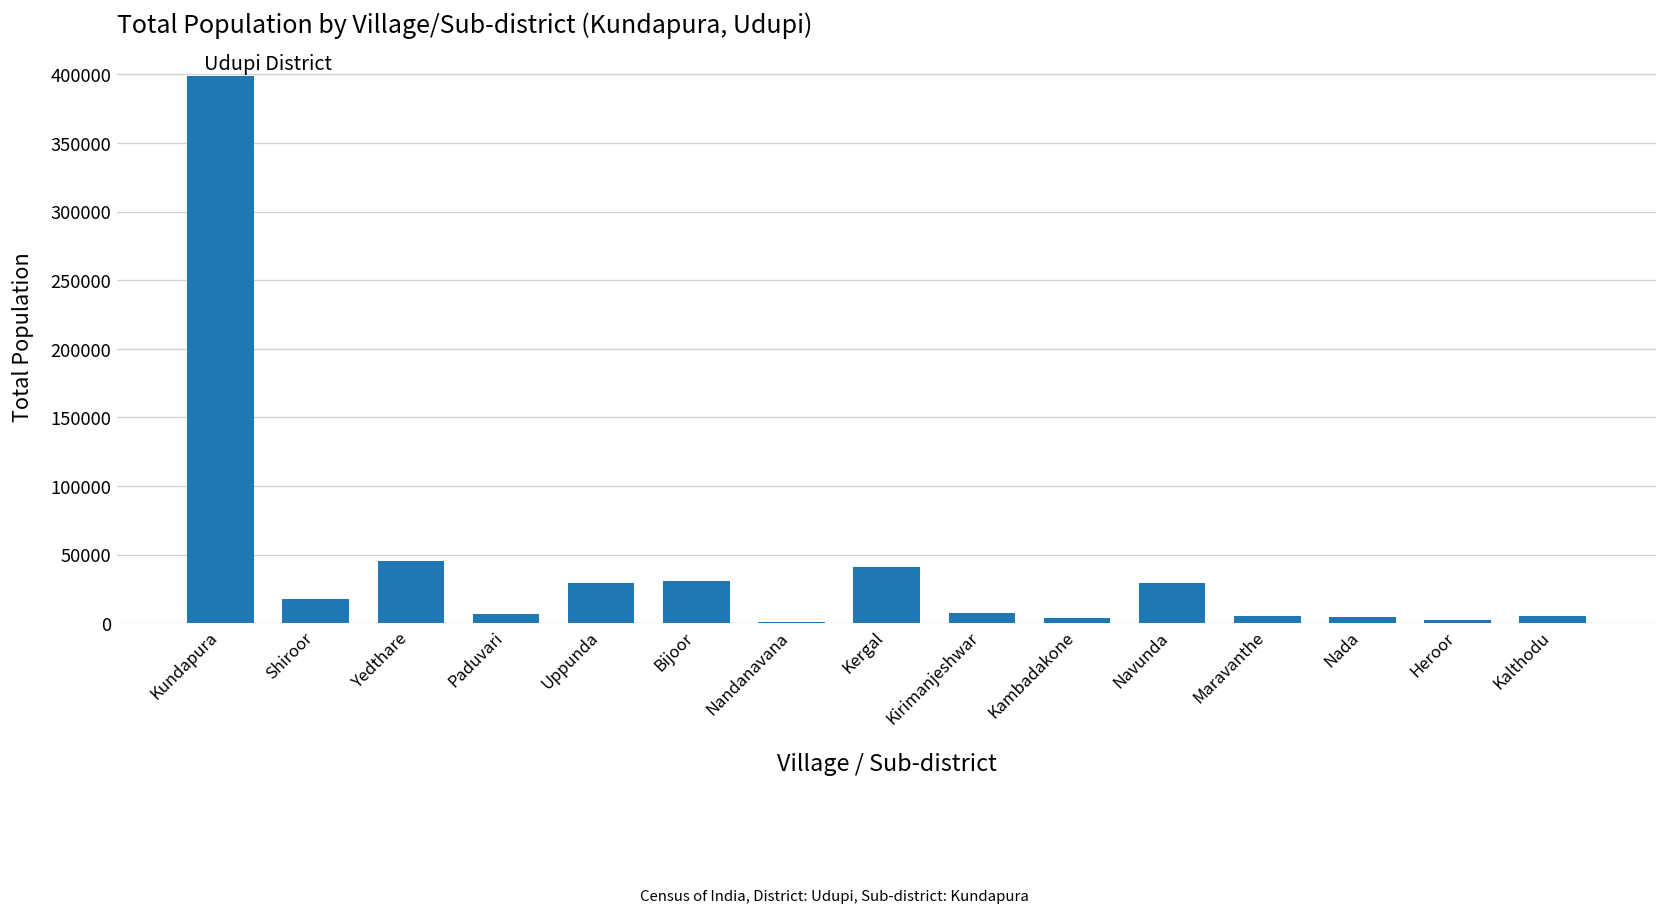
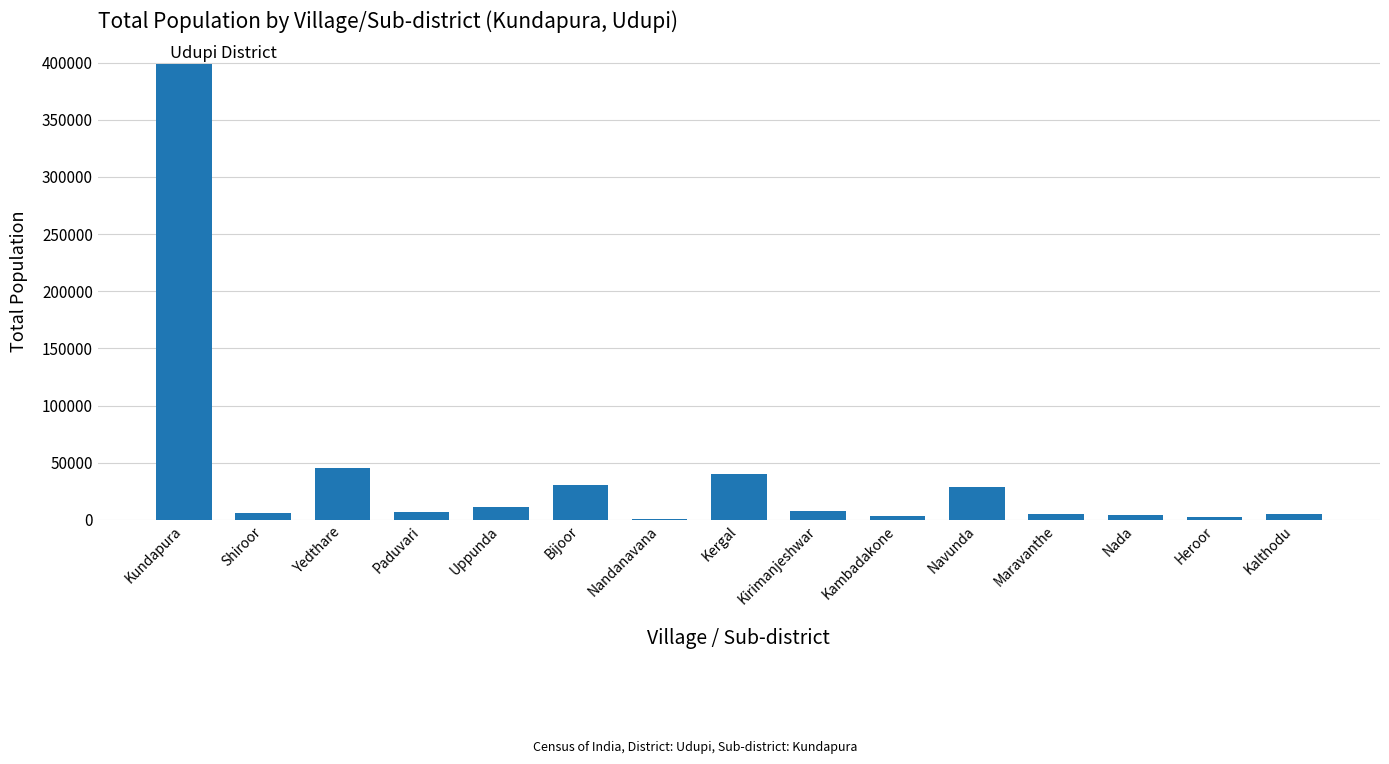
Shiroor: 17000 -> 6000
Uppunda: 29000 -> 11000
